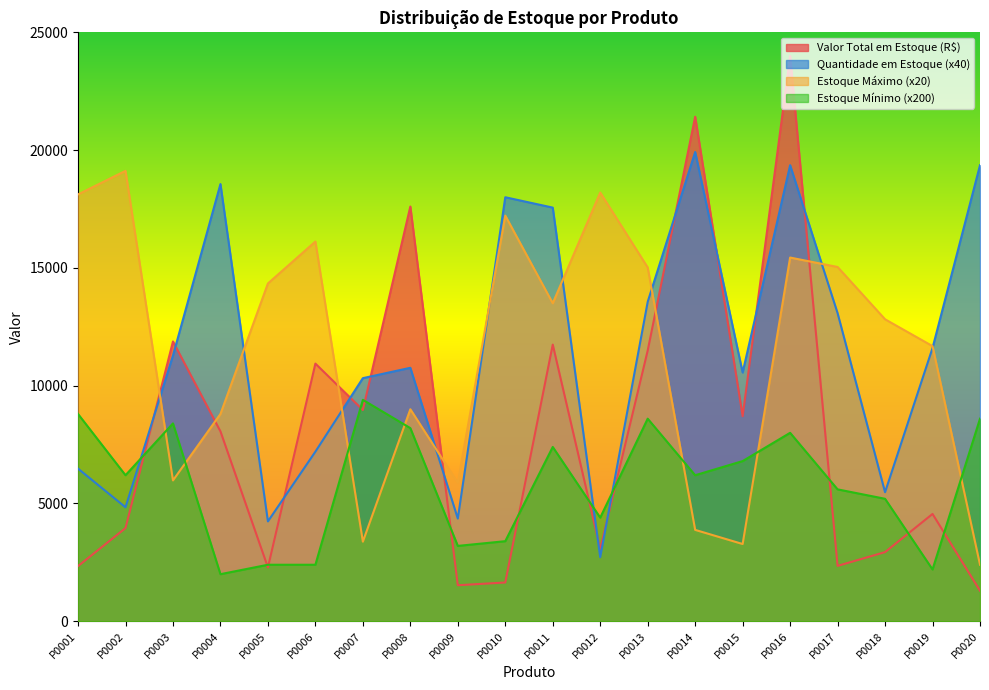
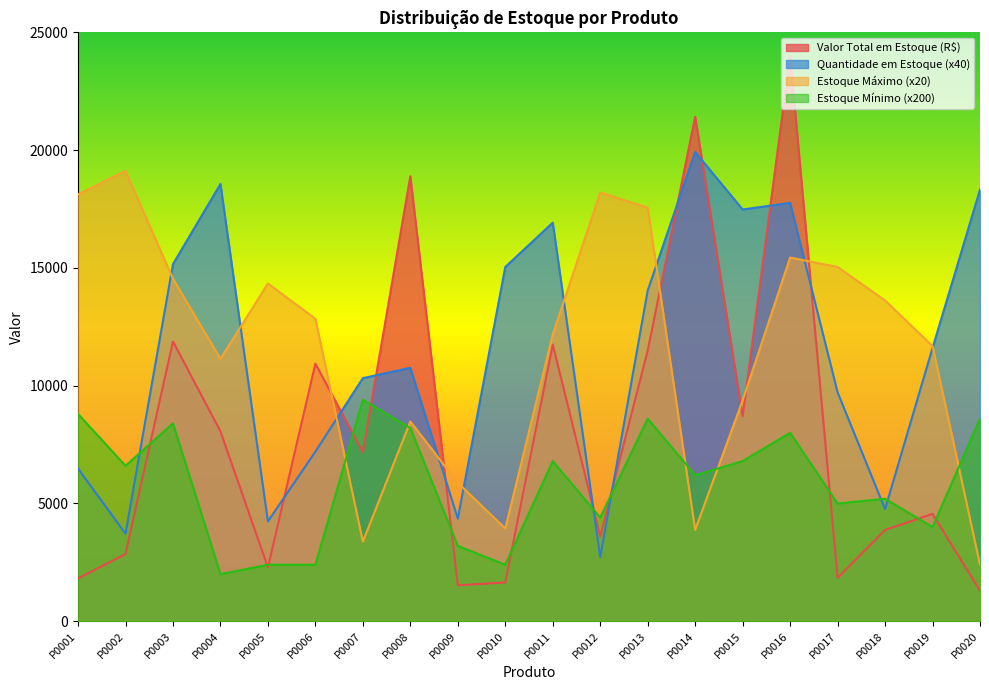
Valor Total em Estoque (R$), P0001: 2300 -> 1800
Valor Total em Estoque (R$), P0002: 4000 -> 2900
Quantidade em Estoque (x40), P0002: 4800 -> 3700
Estoque Mínimo (x200), P0002: 6200 -> 6600
Quantidade em Estoque (x40), P0003: 11300 -> 15200
Estoque Máximo (x20), P0003: 6000 -> 14500
Estoque Máximo (x20), P0004: 8800 -> 11100
Estoque Máximo (x20), P0006: 16100 -> 12800
Valor Total em Estoque (R$), P0007: 9000 -> 7200
Valor Total em Estoque (R$), P0008: 17600 -> 18900
Estoque Máximo (x20), P0008: 9000 -> 8500
Quantidade em Estoque (x40), P0010: 18000 -> 15000
Estoque Máximo (x20), P0010: 17200 -> 3900
Estoque Mínimo (x200), P0010: 3400 -> 2400
Quantidade em Estoque (x40), P0011: 17600 -> 16900
Estoque Máximo (x20), P0011: 13500 -> 12200
Estoque Mínimo (x200), P0011: 7400 -> 6800
Valor Total em Estoque (R$), P0012: 3100 -> 3600
Quantidade em Estoque (x40), P0013: 13600 -> 14000
Estoque Máximo (x20), P0013: 15000 -> 17600
Quantidade em Estoque (x40), P0015: 10600 -> 17500
Estoque Máximo (x20), P0015: 3300 -> 9400
Quantidade em Estoque (x40), P0016: 19400 -> 17800
Valor Total em Estoque (R$), P0017: 2400 -> 1800
Quantidade em Estoque (x40), P0017: 13100 -> 9700
Estoque Mínimo (x200), P0017: 5600 -> 5000
Valor Total em Estoque (R$), P0018: 2900 -> 3900
Quantidade em Estoque (x40), P0018: 5500 -> 4800
Estoque Máximo (x20), P0018: 12800 -> 13600
Estoque Mínimo (x200), P0019: 2200 -> 4000
Quantidade em Estoque (x40), P0020: 19400 -> 18300
